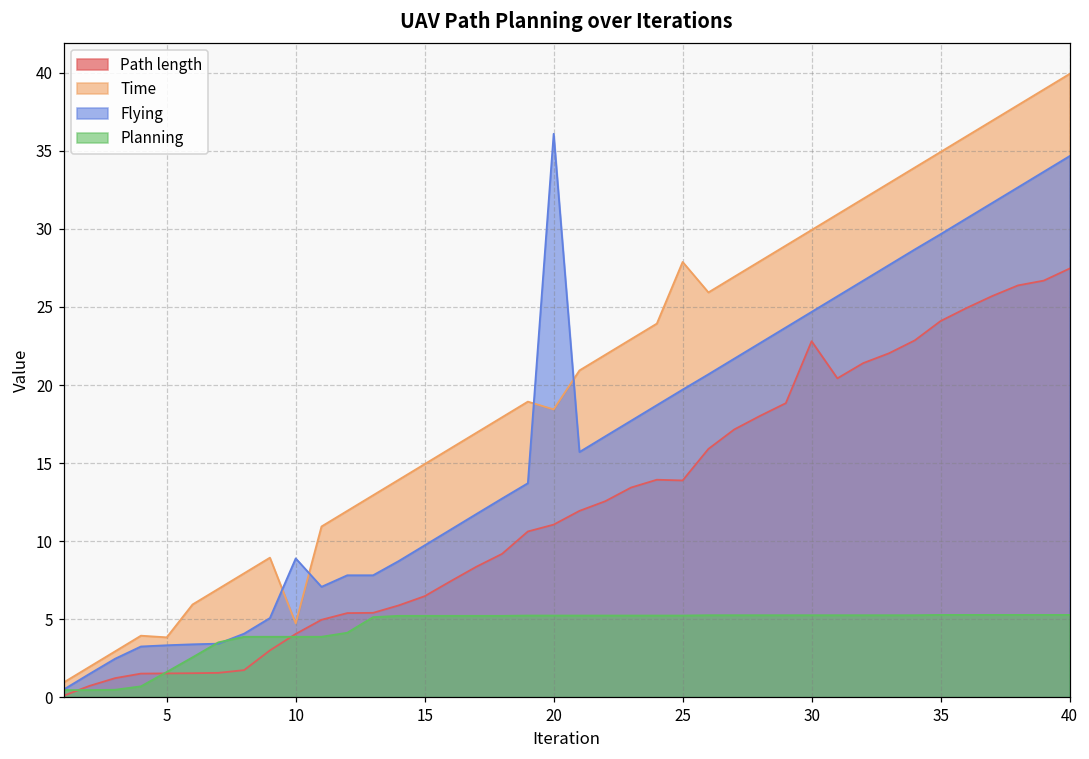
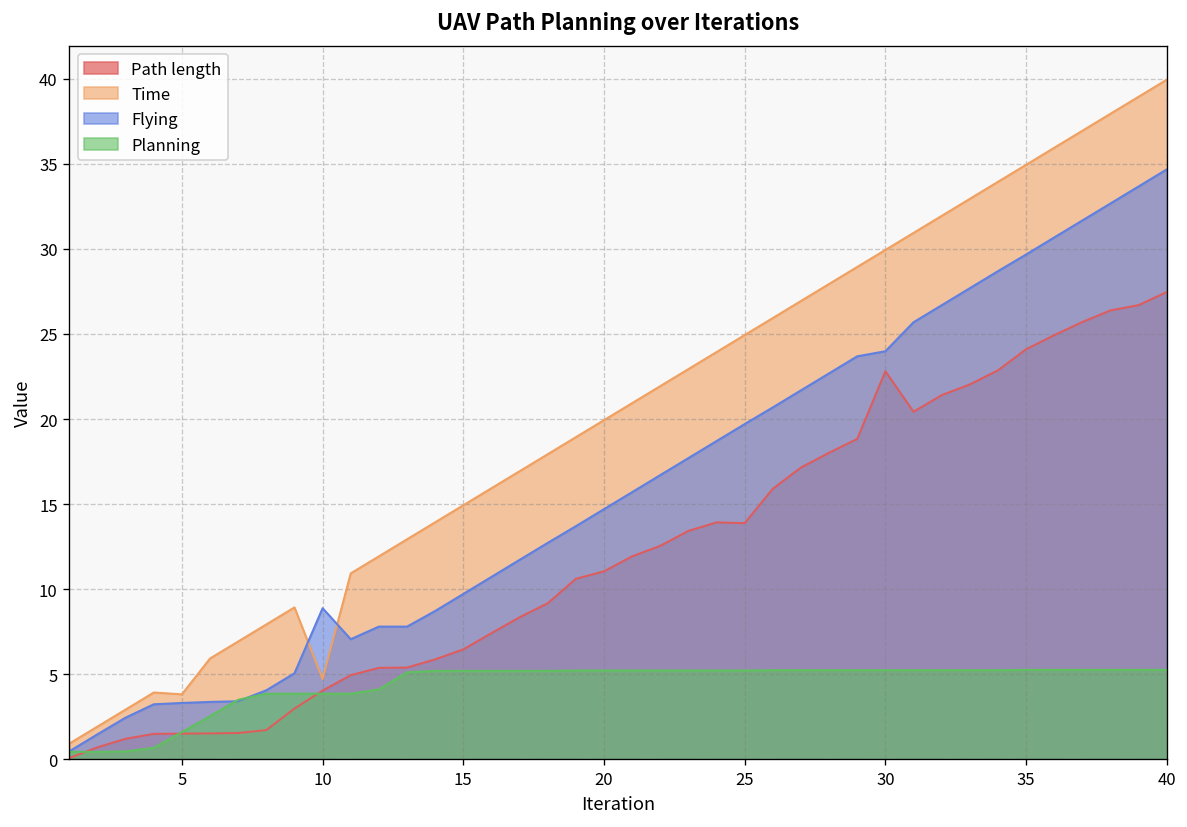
Time, 20: 18.4 -> 19.9
Flying, 20: 36.1 -> 14.7
Time, 25: 27.9 -> 24.9
Flying, 30: 24.7 -> 24.0
